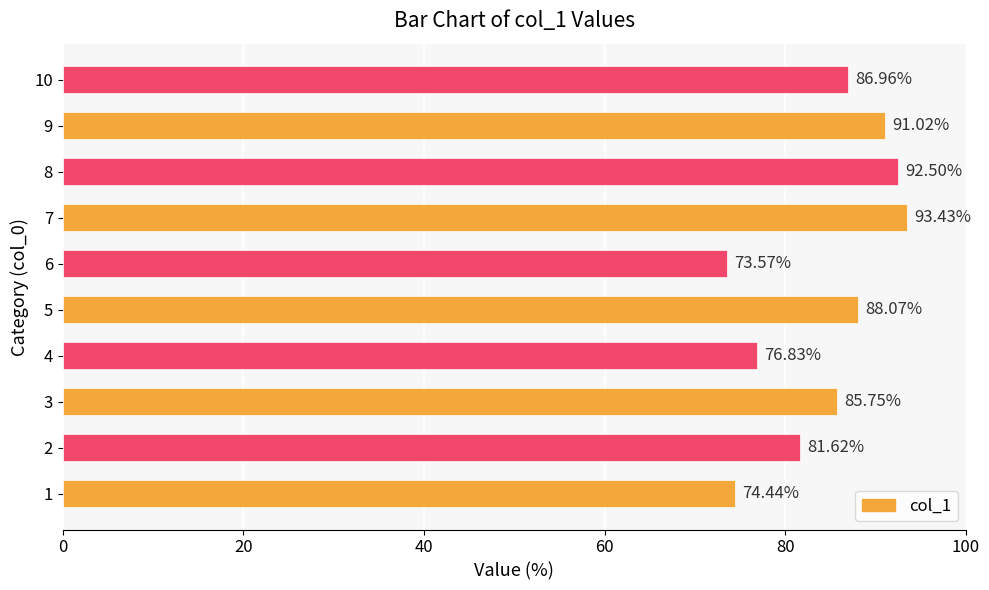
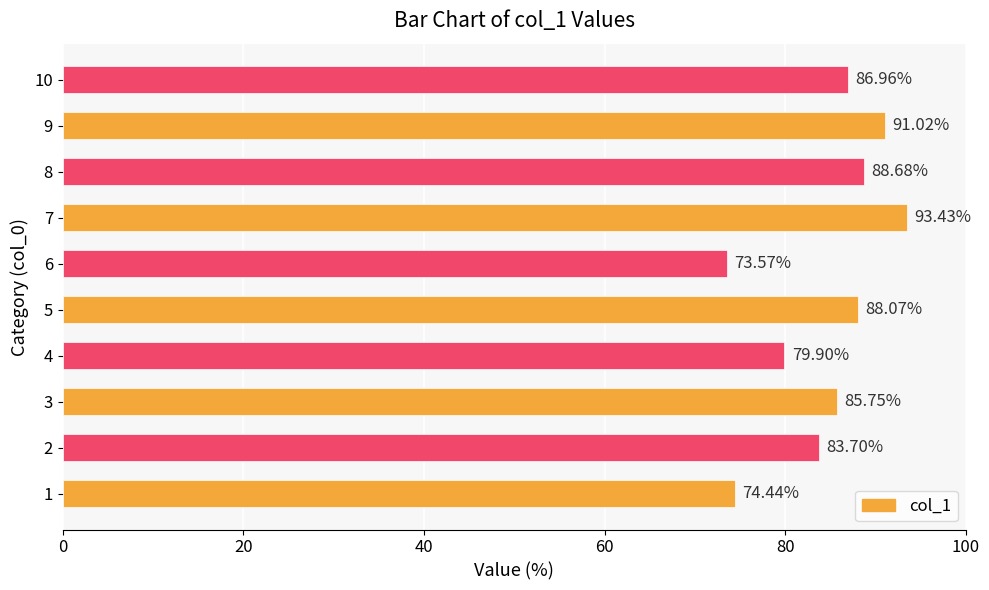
8: 92.50% -> 88.68%
4: 76.83% -> 79.90%
2: 81.62% -> 83.70%
